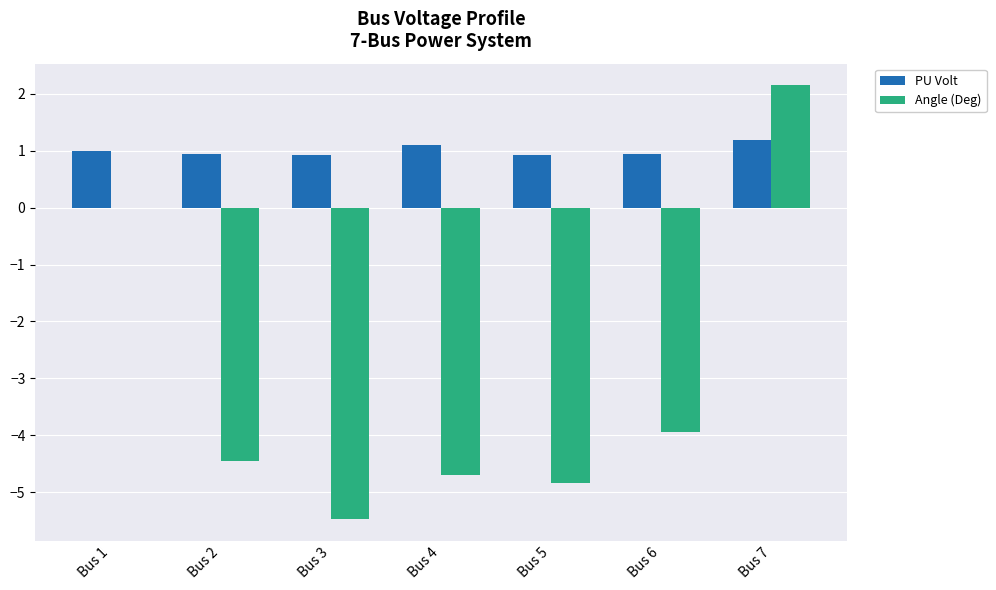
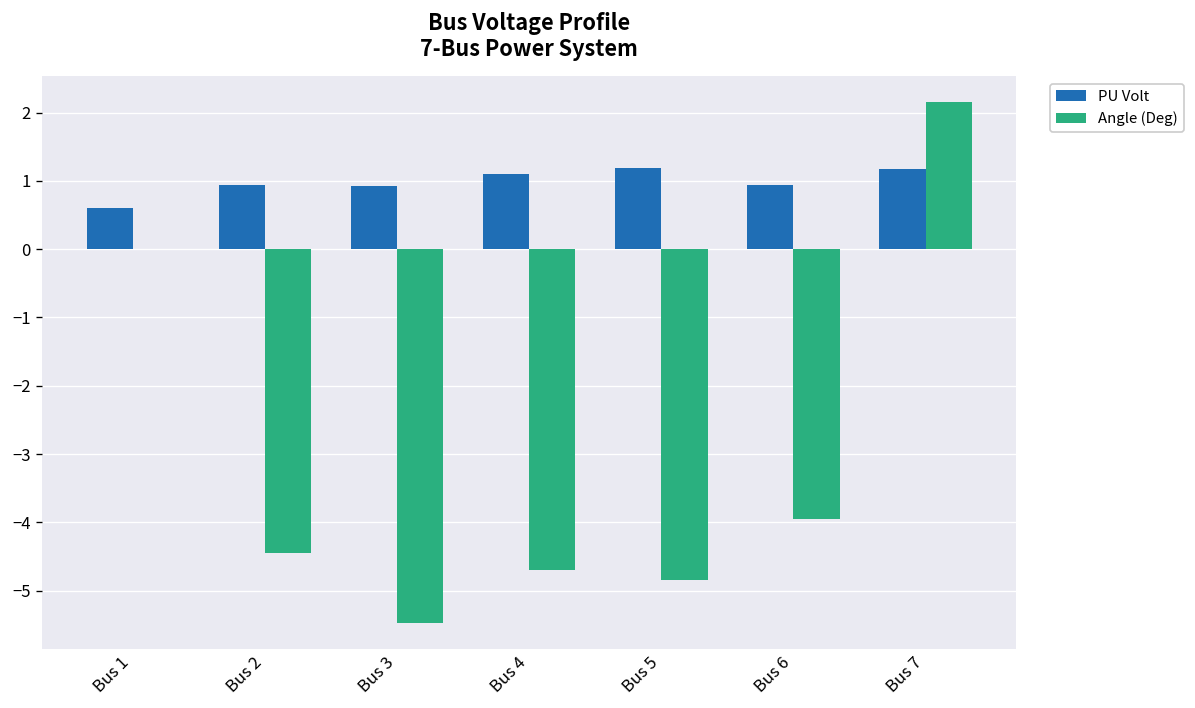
PU Volt, Bus 1: 1.0 -> 0.6
PU Volt, Bus 5: 0.9 -> 1.2
